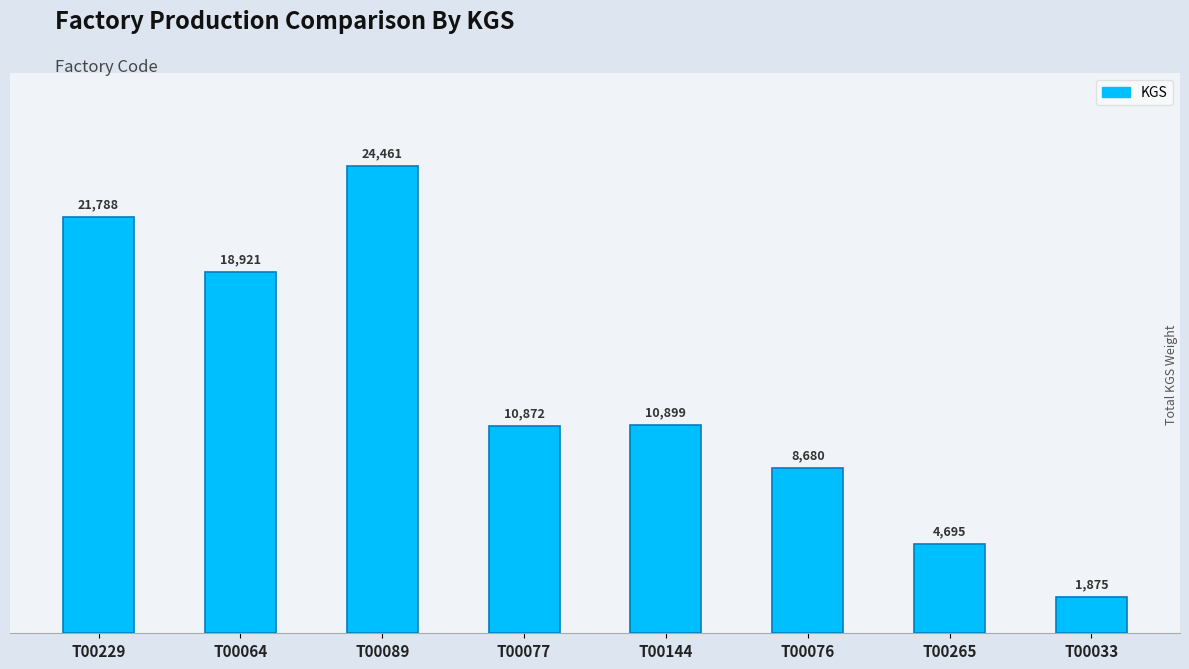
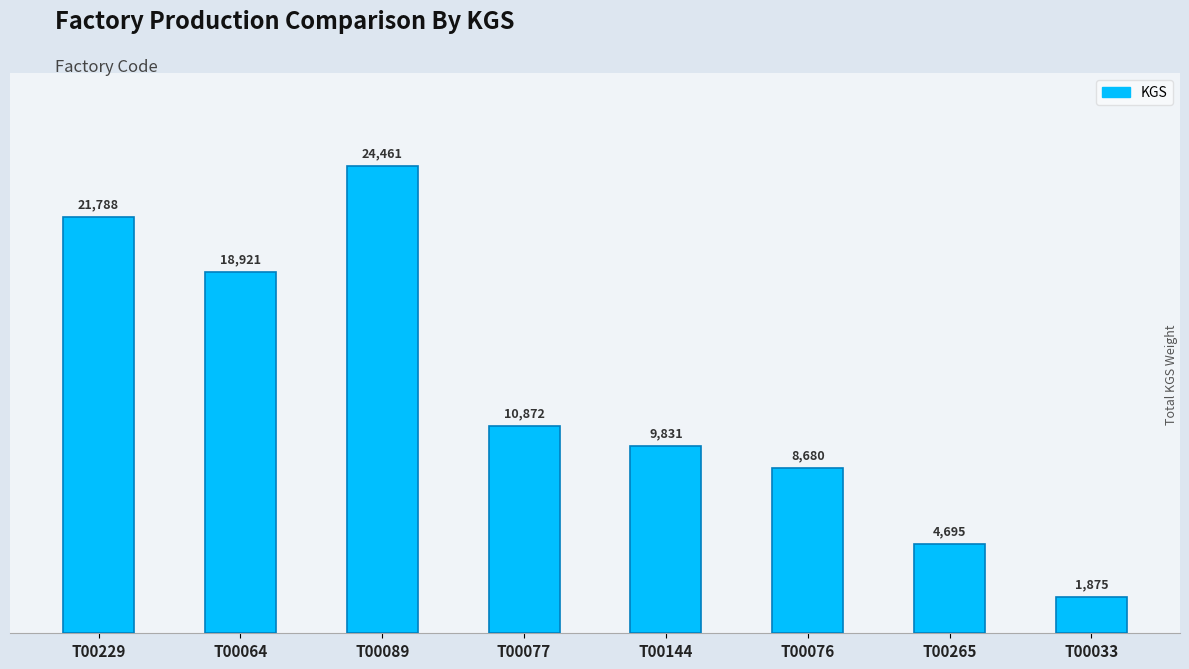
T00144: 10,899 -> 9,831
